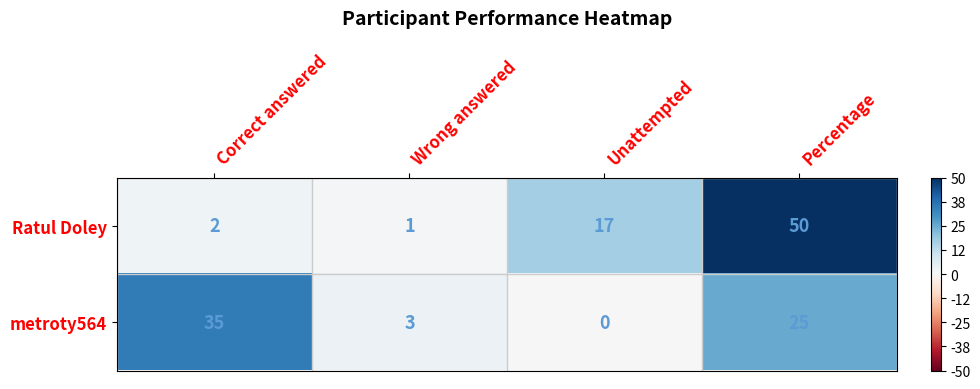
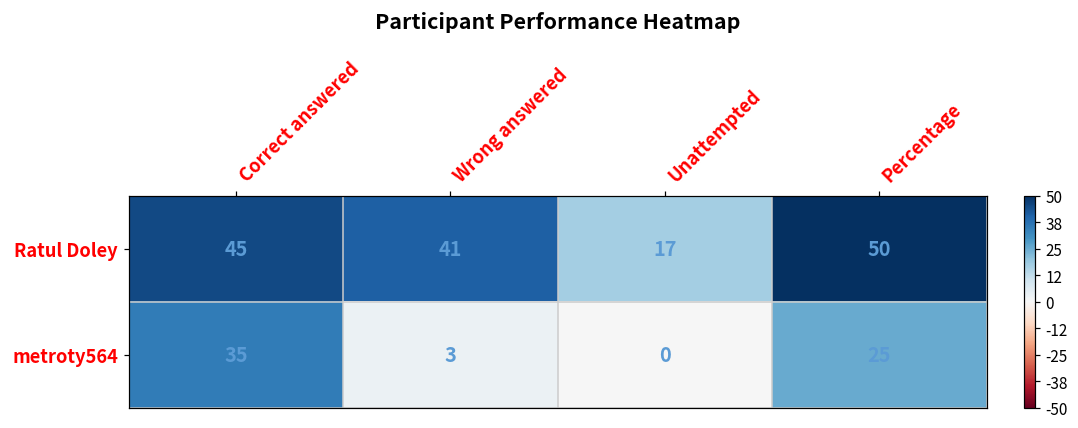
Ratul Doley, Correct answered: 2 -> 45
Ratul Doley, Wrong answered: 1 -> 41
